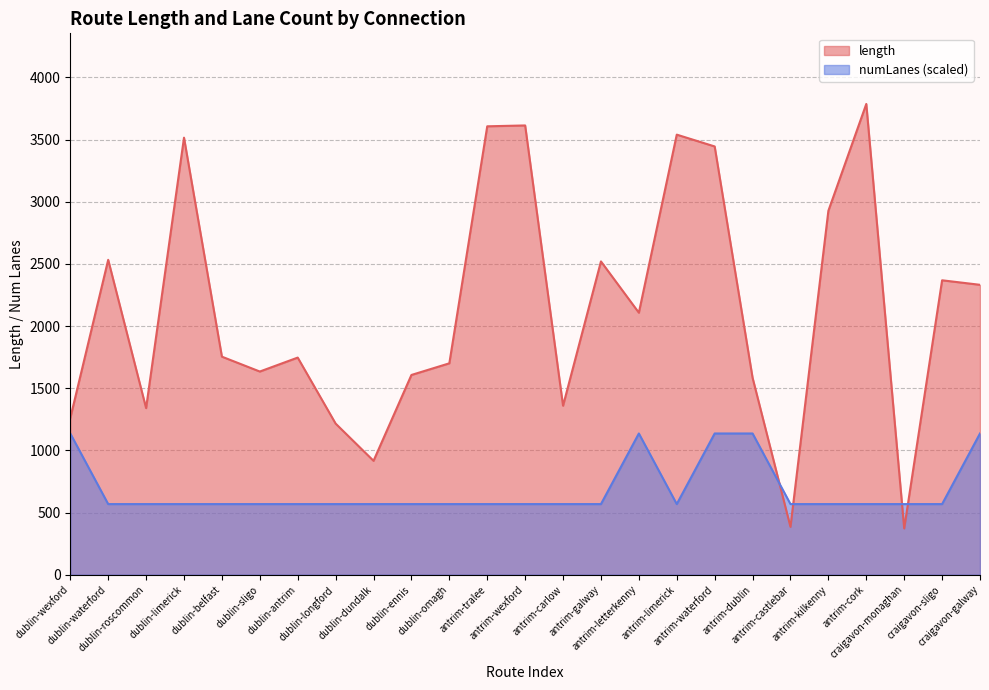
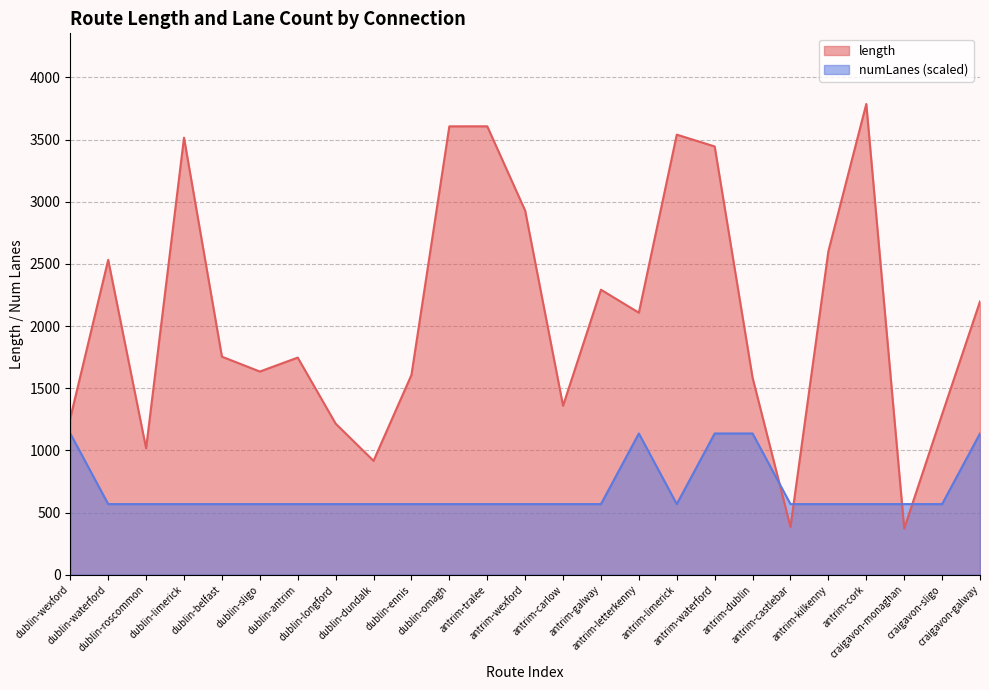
length, dublin-roscommon: 1340 -> 1020
length, dublin-omagh: 1700 -> 3610
length, antrim-wexford: 3610 -> 2930
length, antrim-galway: 2520 -> 2290
length, antrim-kilkenny: 2930 -> 2600
length, craigavon-sligo: 2370 -> 1290
length, craigavon-galway: 2330 -> 2200
